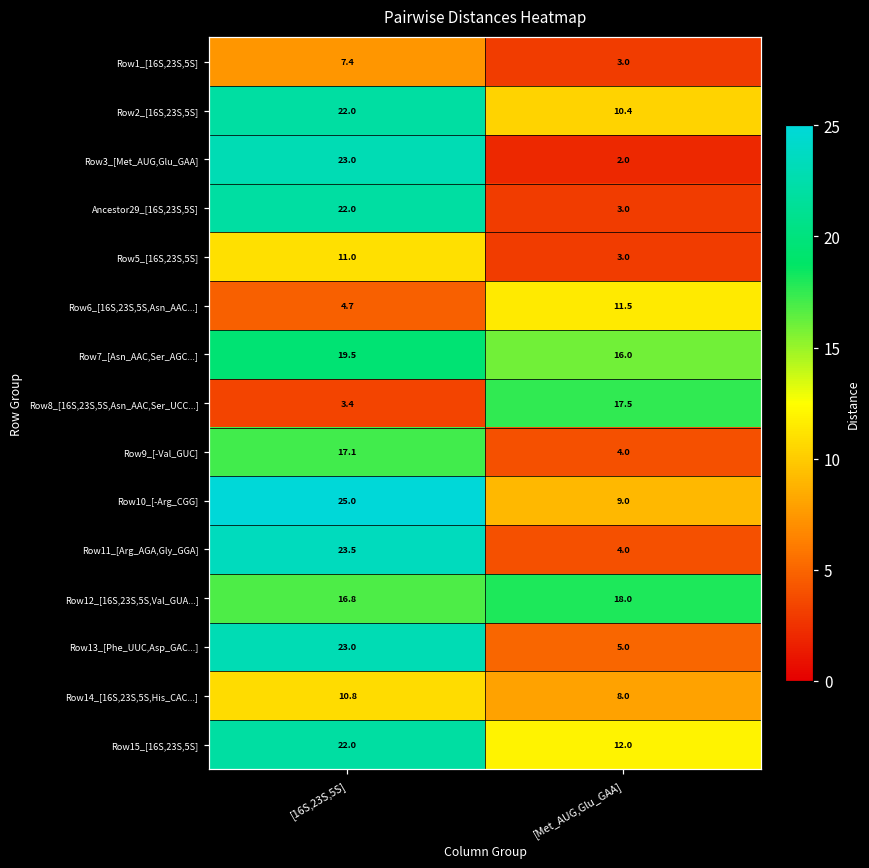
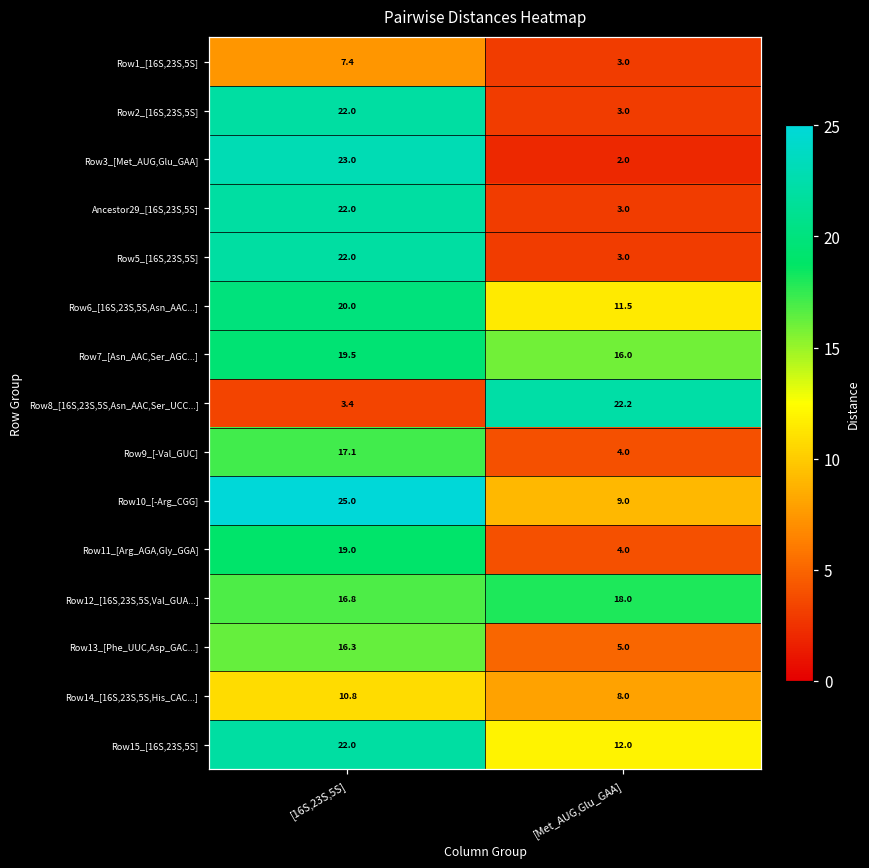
Row2_[16S,23S,5S], [Met_AUG,Glu_GAA]: 10.4 -> 3.0
Row5_[16S,23S,5S], [16S,23S,5S]: 11.0 -> 22.0
Row6_[16S,23S,5S,Asn_AAC...], [16S,23S,5S]: 4.7 -> 20.0
Row8_[16S,23S,5S,Asn_AAC,Ser_UCC...], [Met_AUG,Glu_GAA]: 17.5 -> 22.2
Row11_[Arg_AGA,Gly_GGA], [16S,23S,5S]: 23.5 -> 19.0
Row13_[Phe_UUC,Asp_GAC...], [16S,23S,5S]: 23.0 -> 16.3
